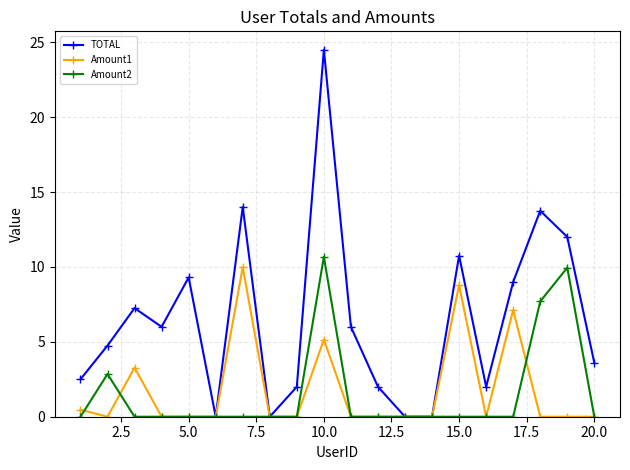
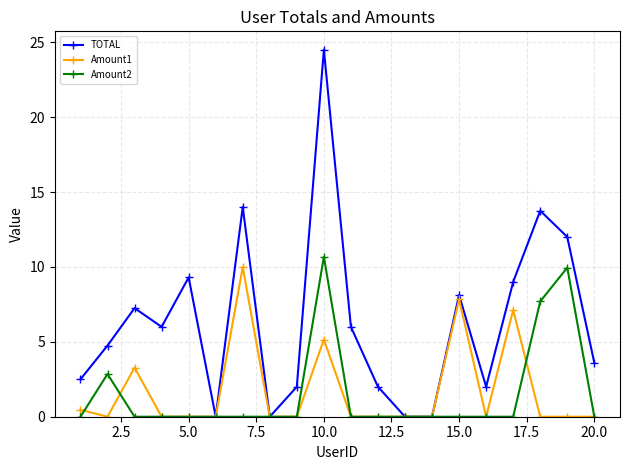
TOTAL, 15.0: 10.8 -> 8.1
Amount1, 15.0: 8.8 -> 7.8
